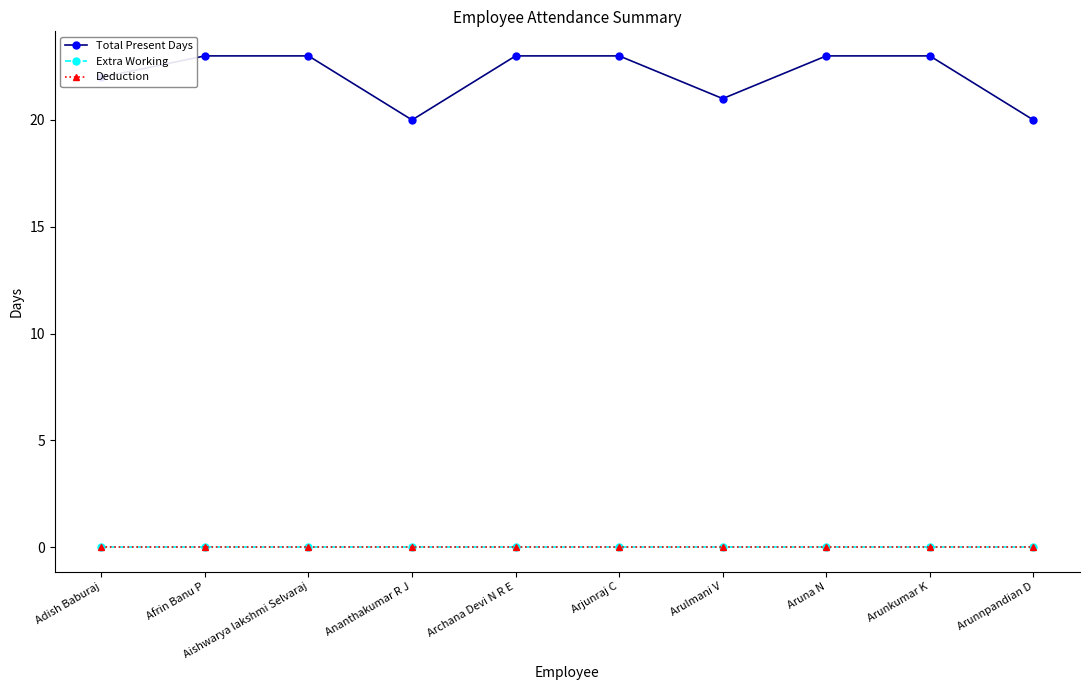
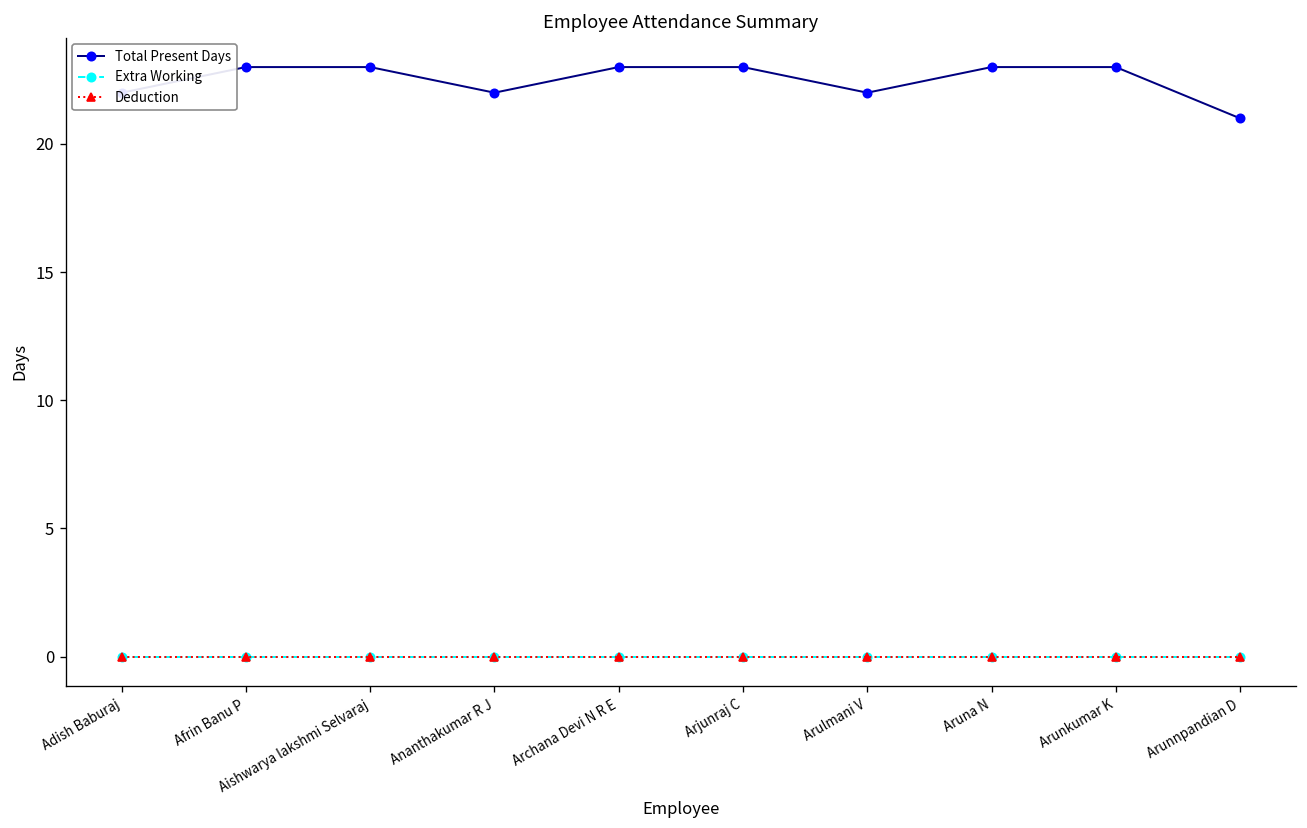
Total Present Days, Ananthakumar R J: 20 -> 22
Total Present Days, Arulmani V: 21 -> 22
Total Present Days, Arunnpandian D: 20 -> 21
